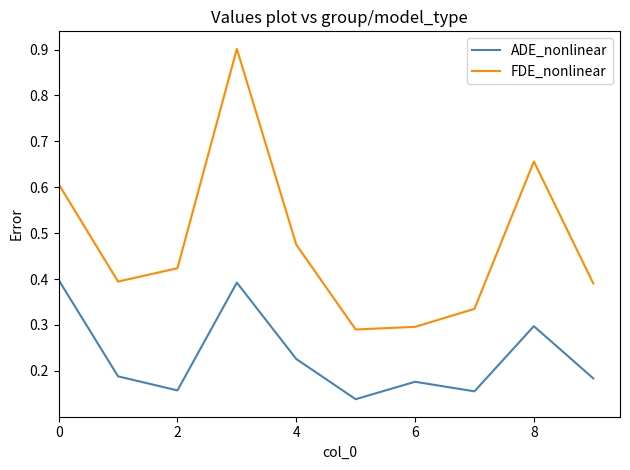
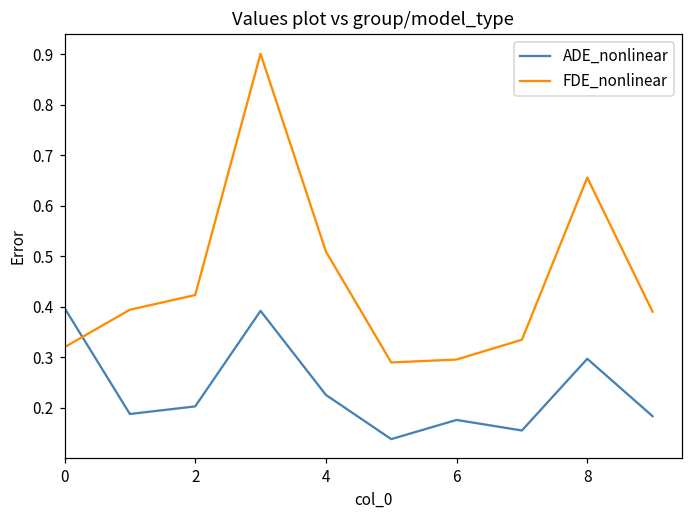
FDE_nonlinear, 0: 0.61 -> 0.32
ADE_nonlinear, 2: 0.16 -> 0.20
FDE_nonlinear, 4: 0.47 -> 0.51
